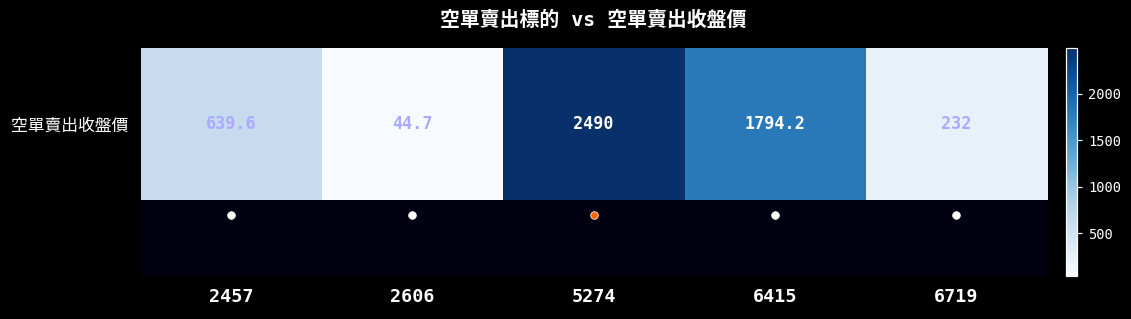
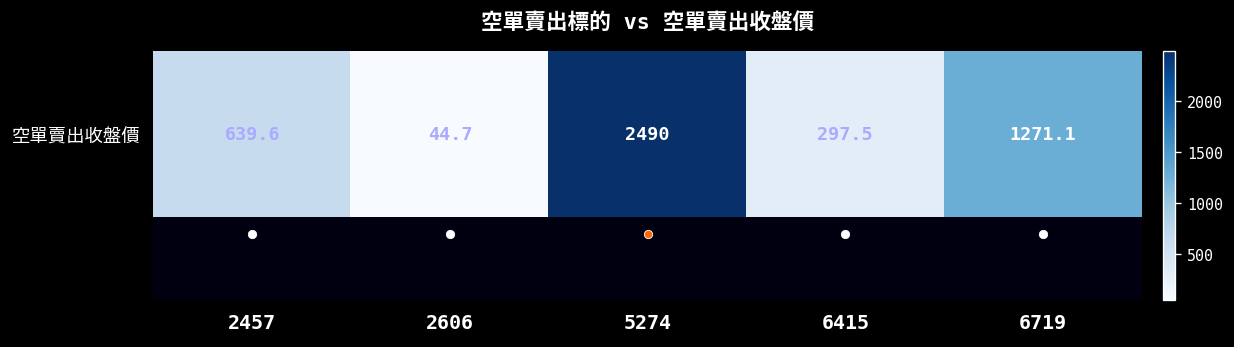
空單賣出收盤價, 6415: 1794.2 -> 297.5
空單賣出收盤價, 6719: 232 -> 1271.1
